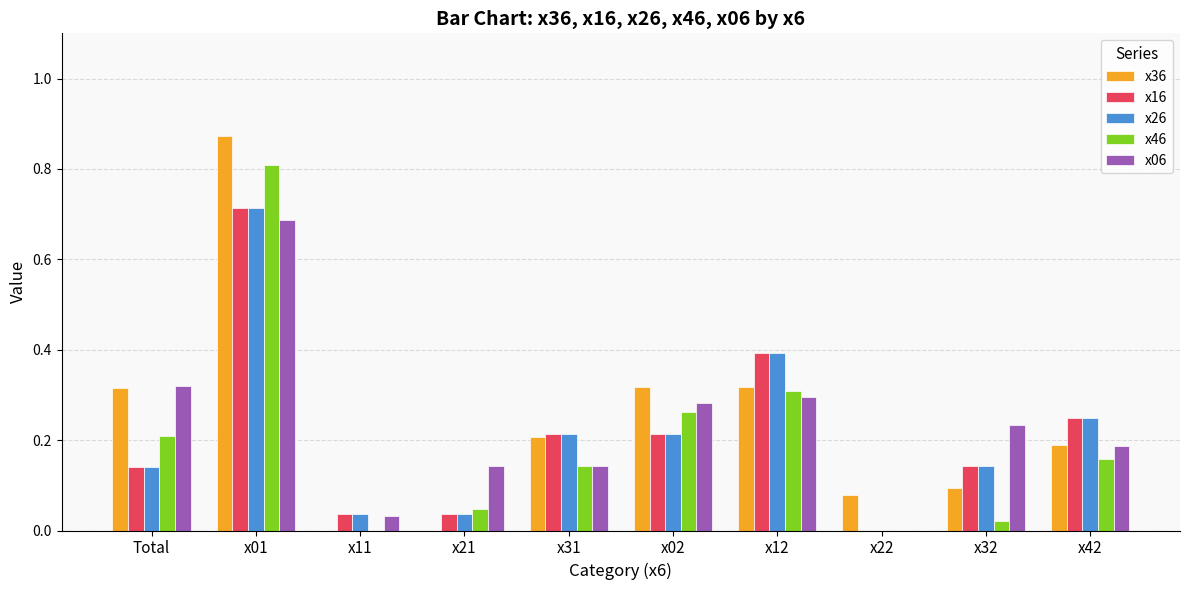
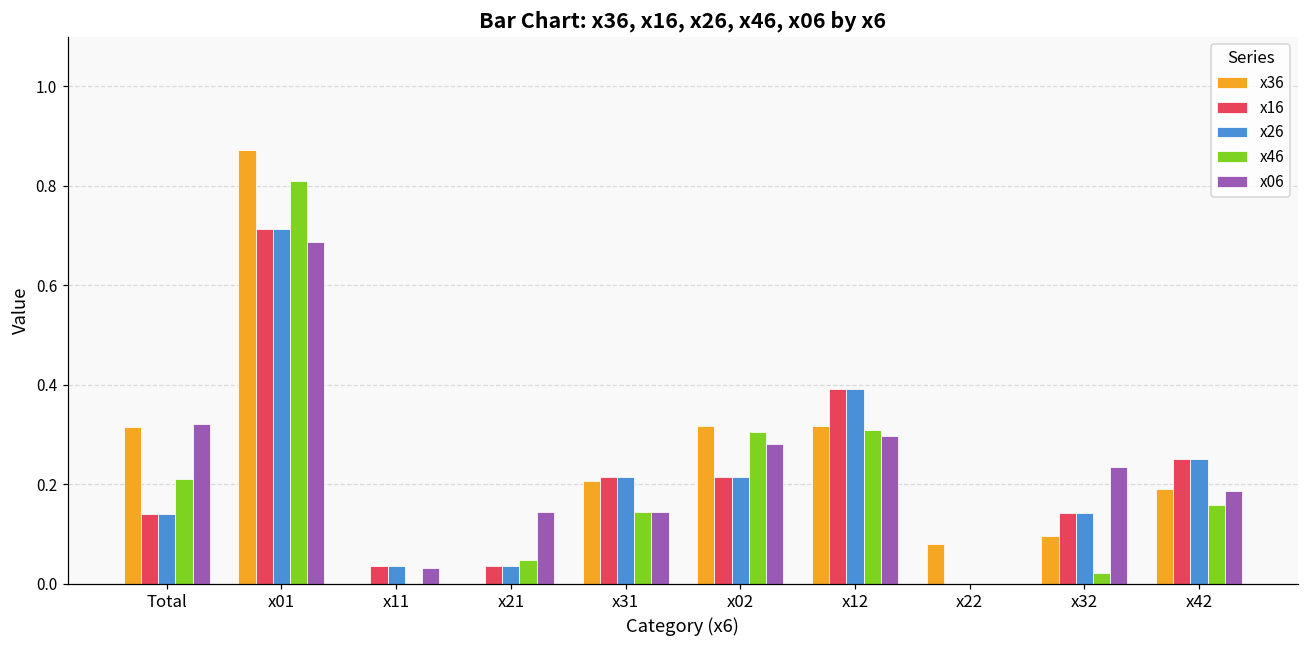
x46, x02: 0.26 -> 0.31
